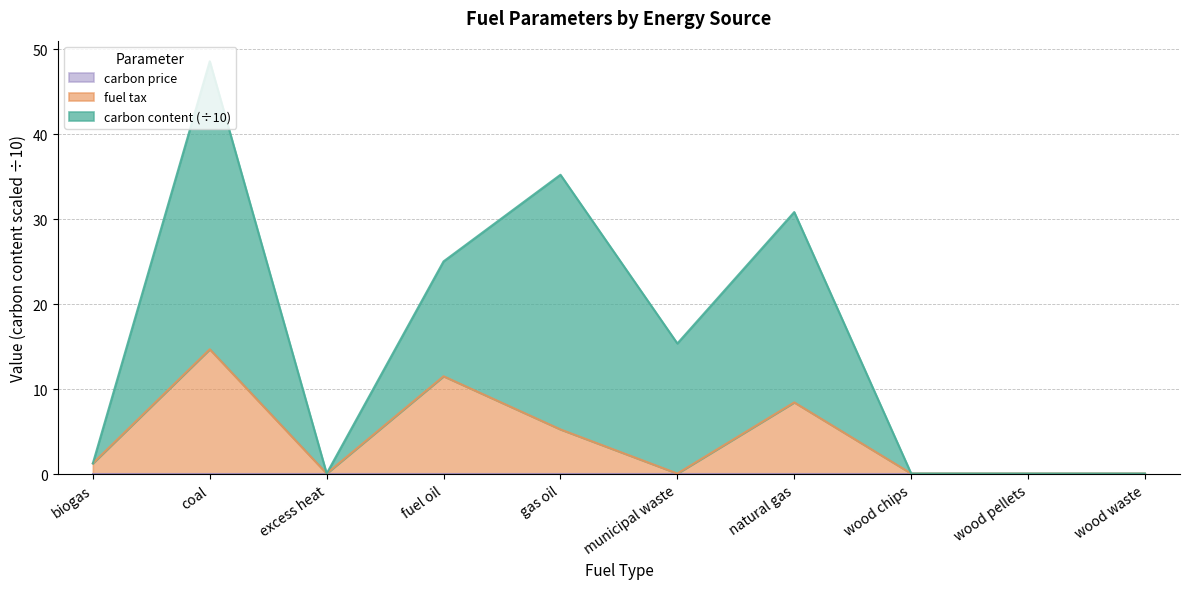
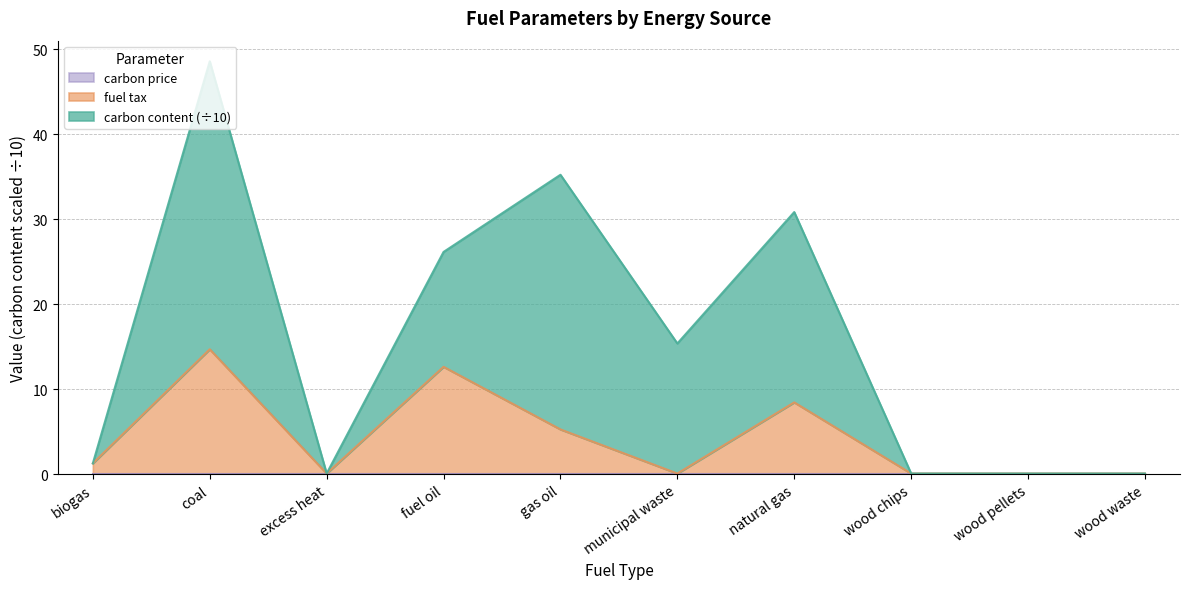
fuel tax, fuel oil: 12 -> 13
